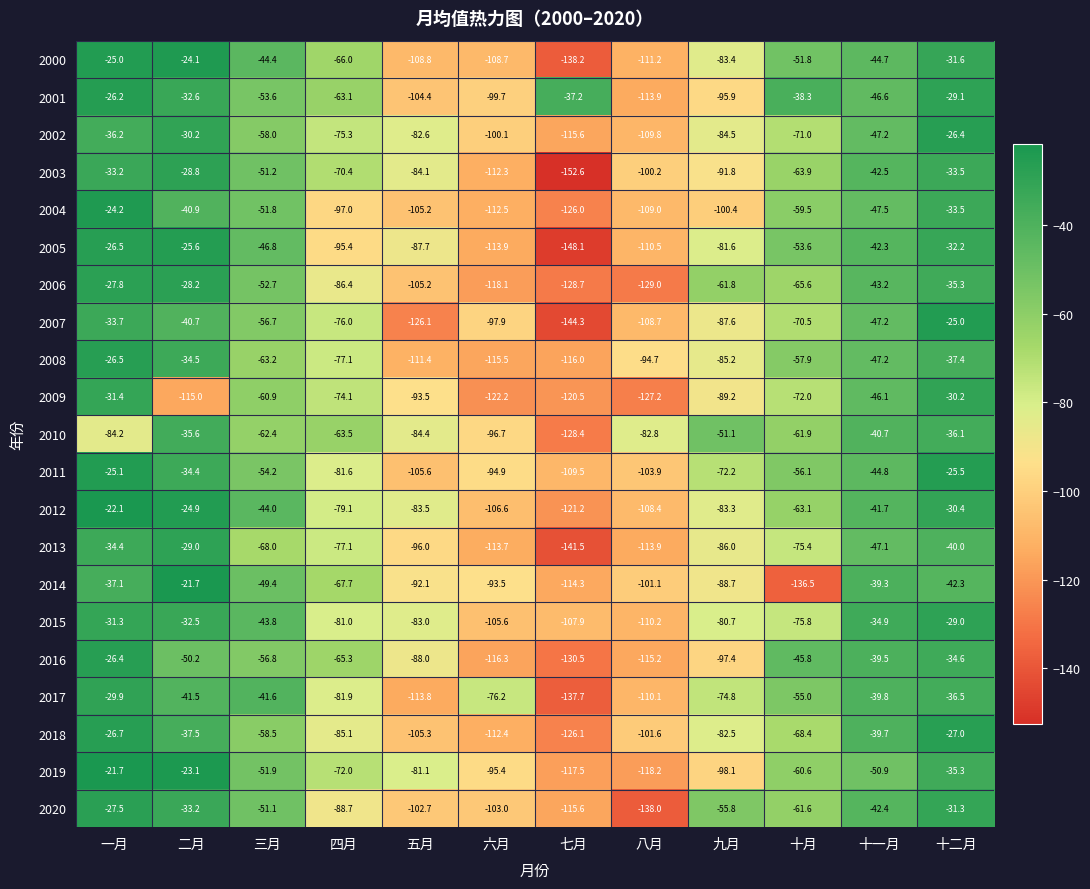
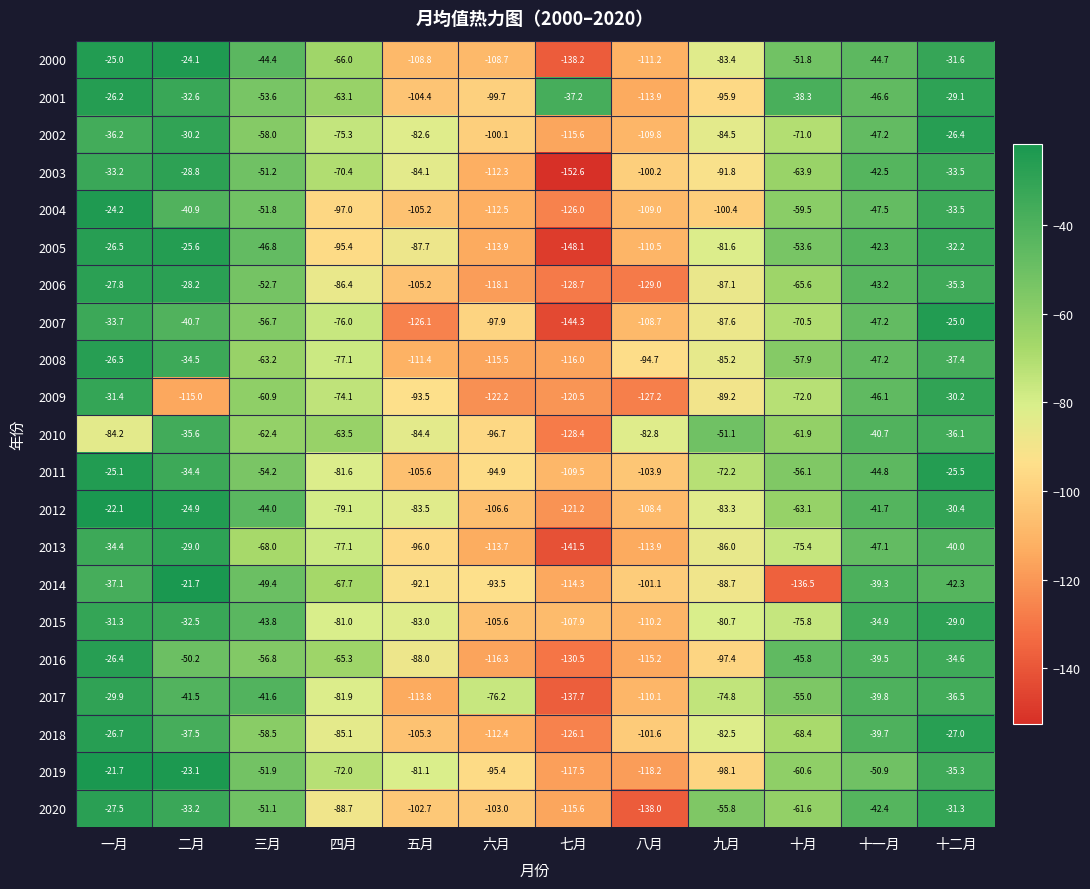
2006, 九月: -61.8 -> -87.1
